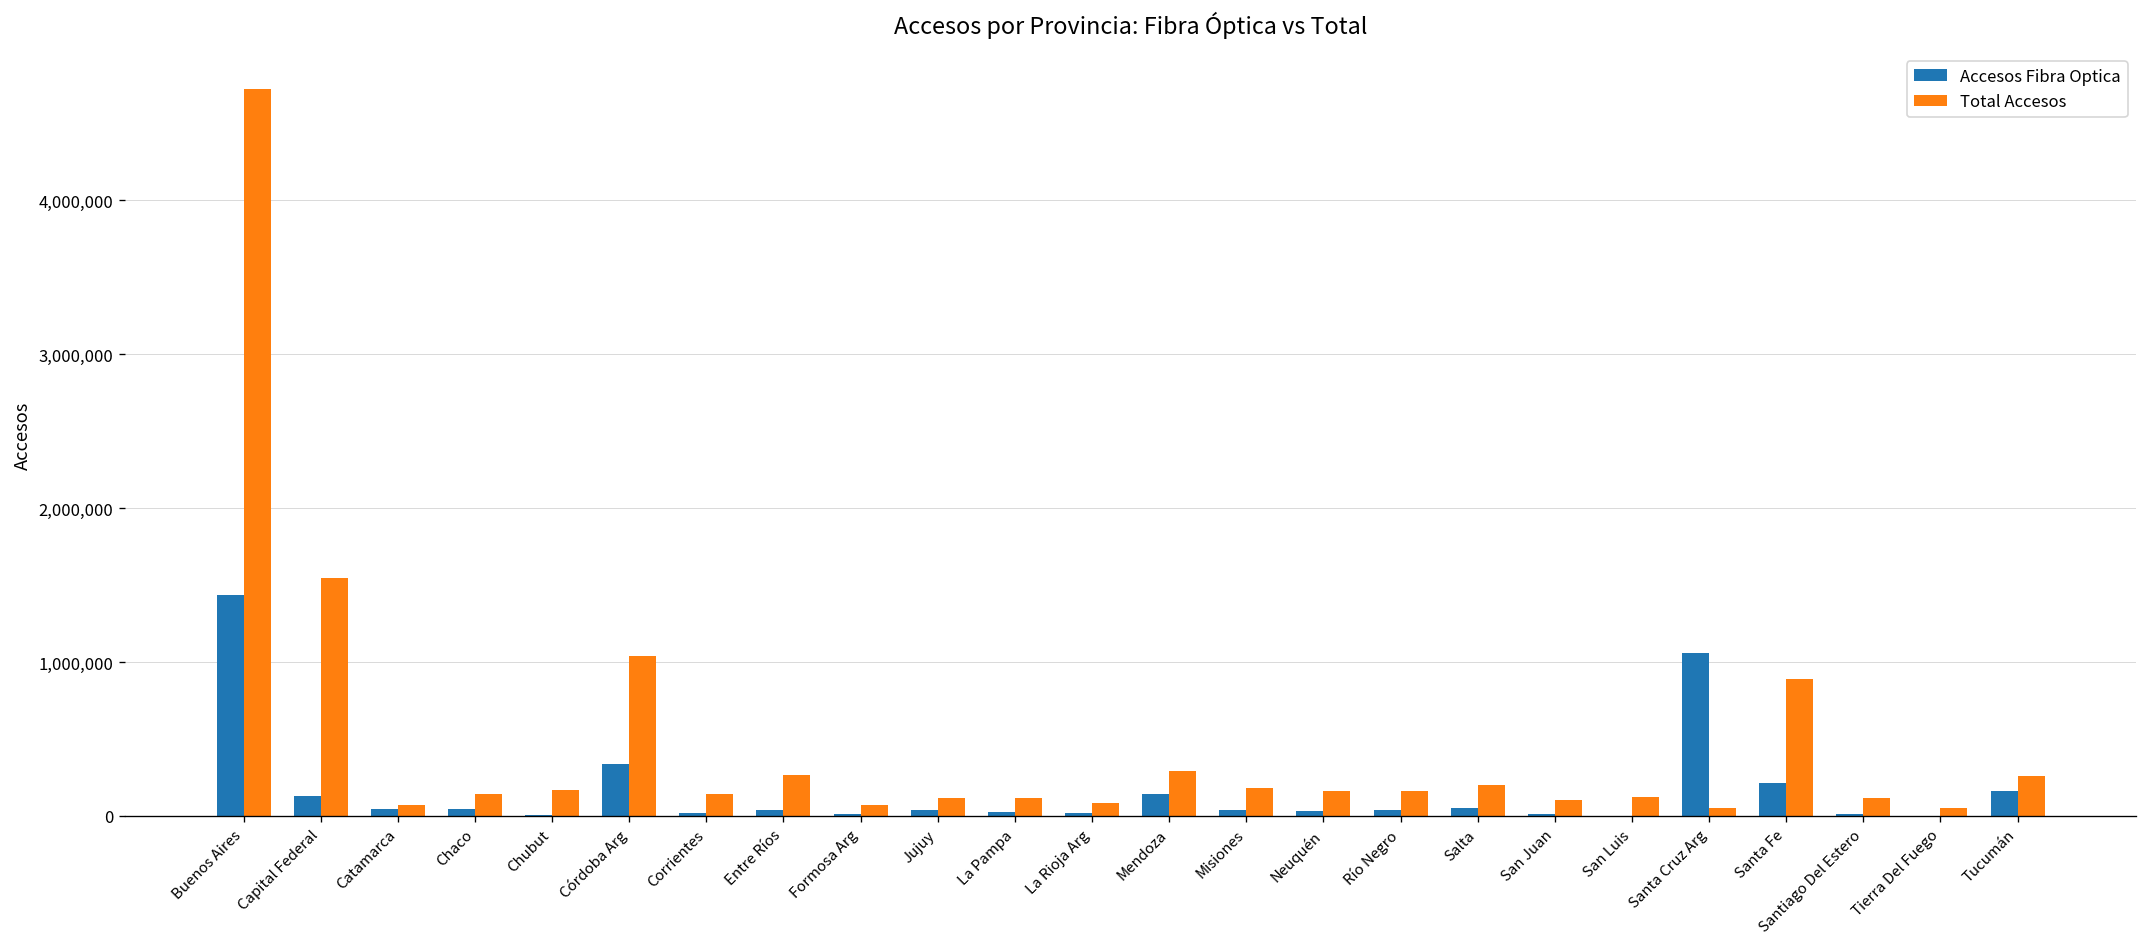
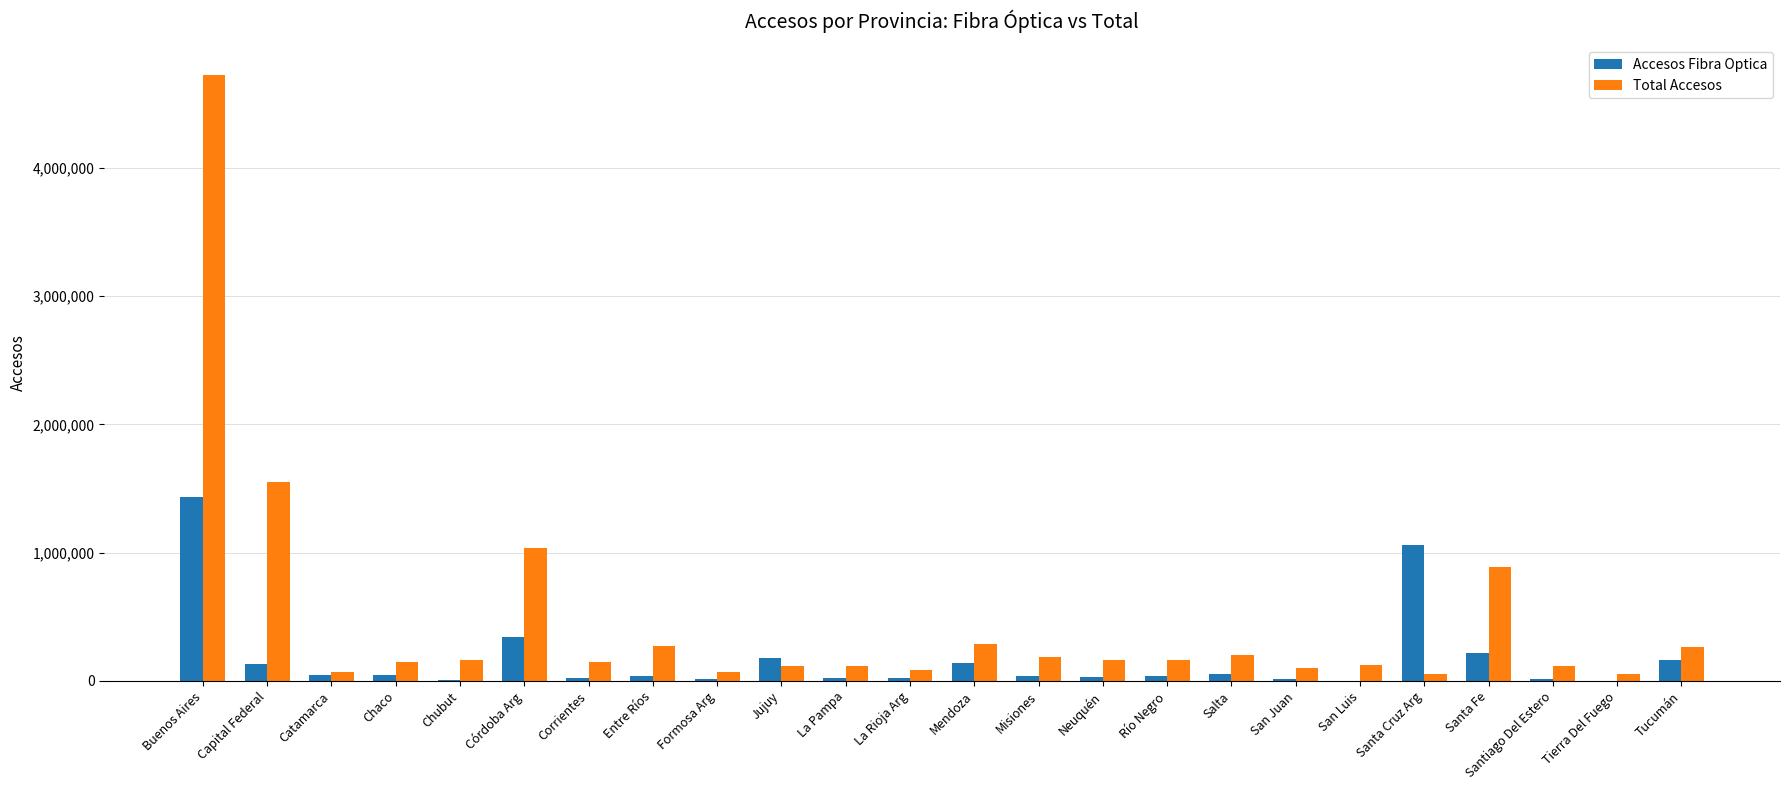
Accesos Fibra Optica, Jujuy: 40,000 -> 180,000
